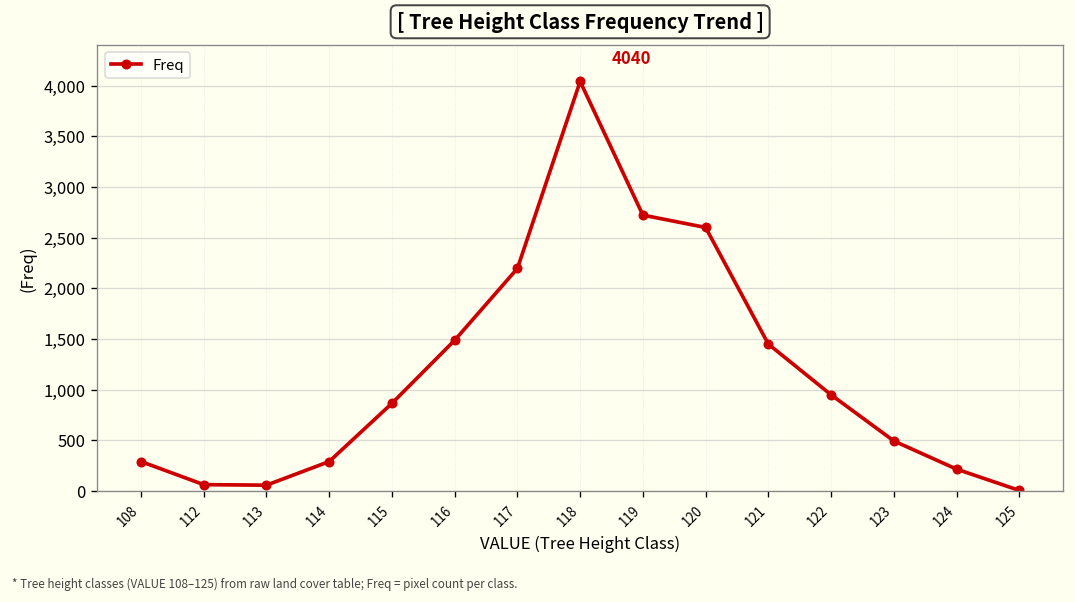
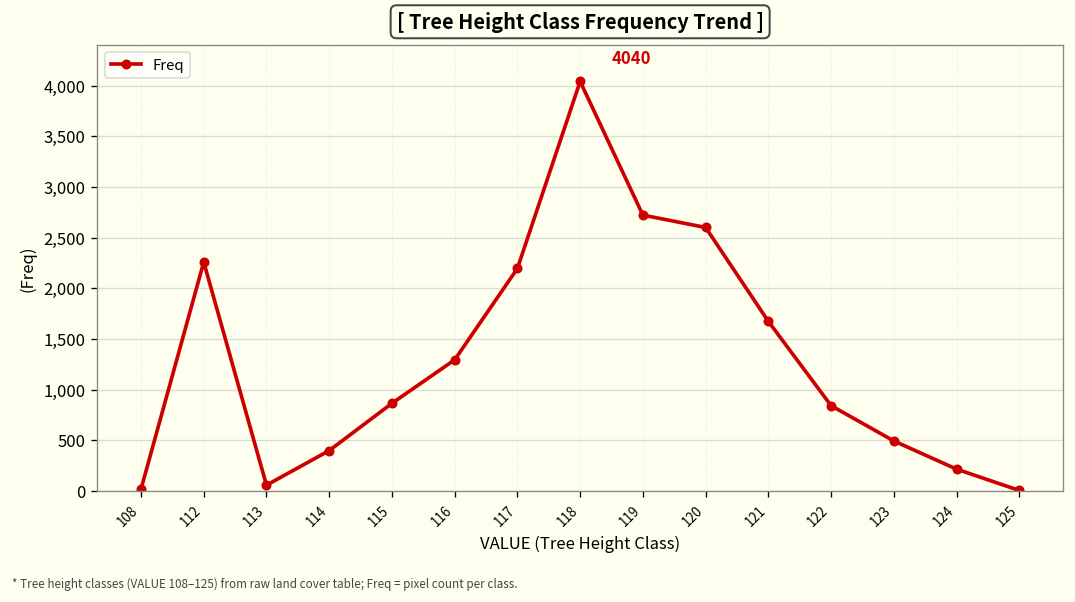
108: 300 -> 0
112: 100 -> 2,300
114: 300 -> 400
116: 1,500 -> 1,300
121: 1,500 -> 1,700
122: 1,000 -> 800
